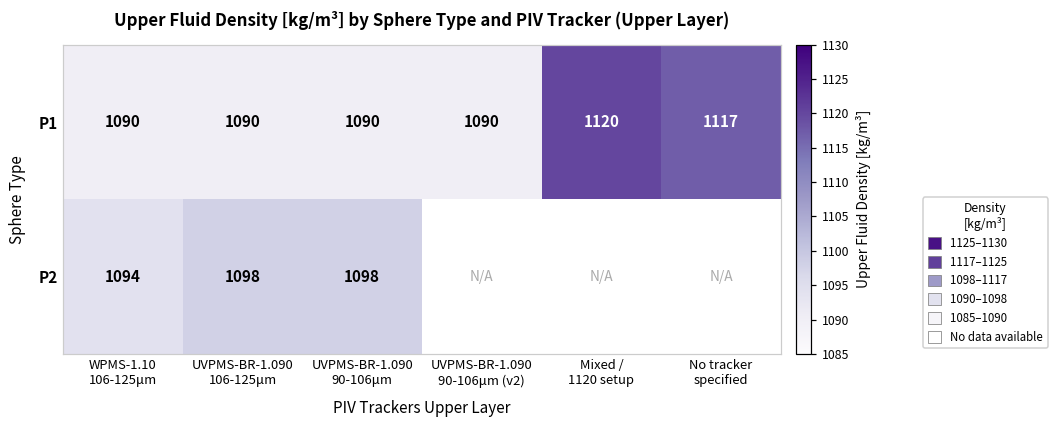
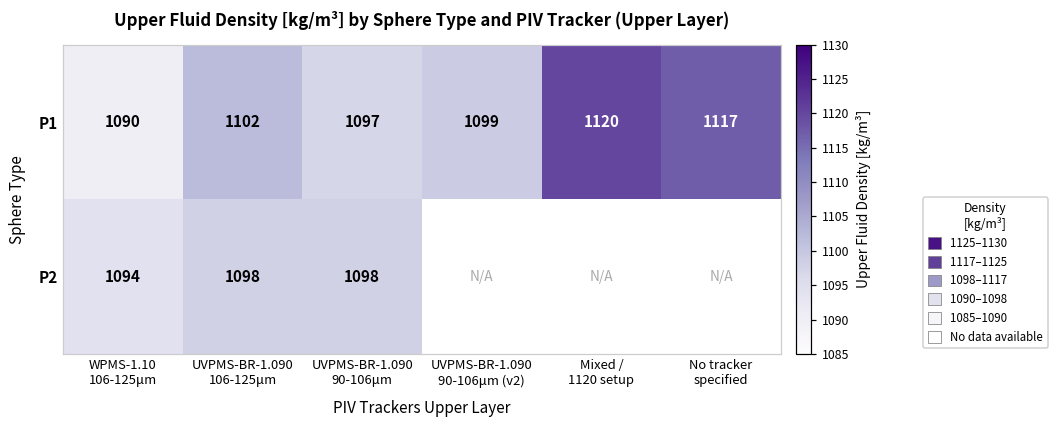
P1, UVPMS-BR-1.090 106-125μm: 1090 -> 1102
P1, UVPMS-BR-1.090 90-106μm: 1090 -> 1097
P1, UVPMS-BR-1.090 90-106μm (v2): 1090 -> 1099
